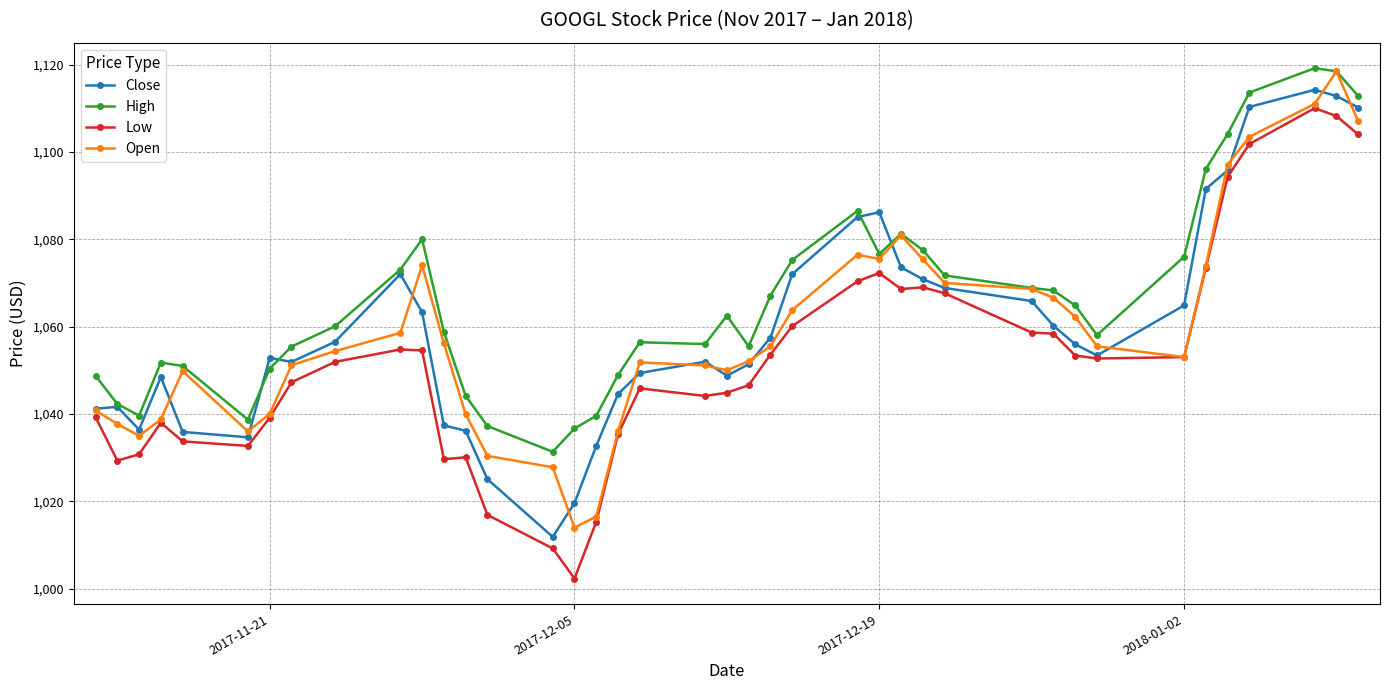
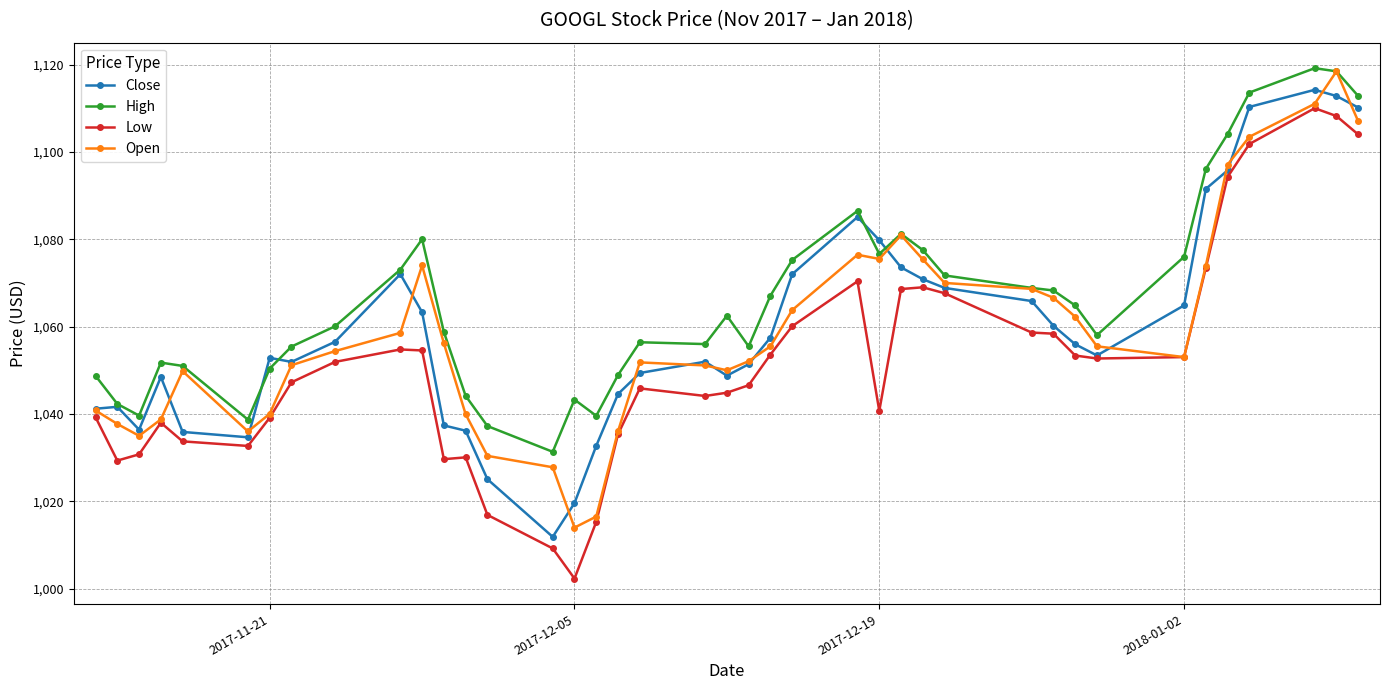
High, 2017-12-05: 1,037 -> 1,043
Close, 2017-12-19: 1,086 -> 1,080
Low, 2017-12-19: 1,072 -> 1,041
